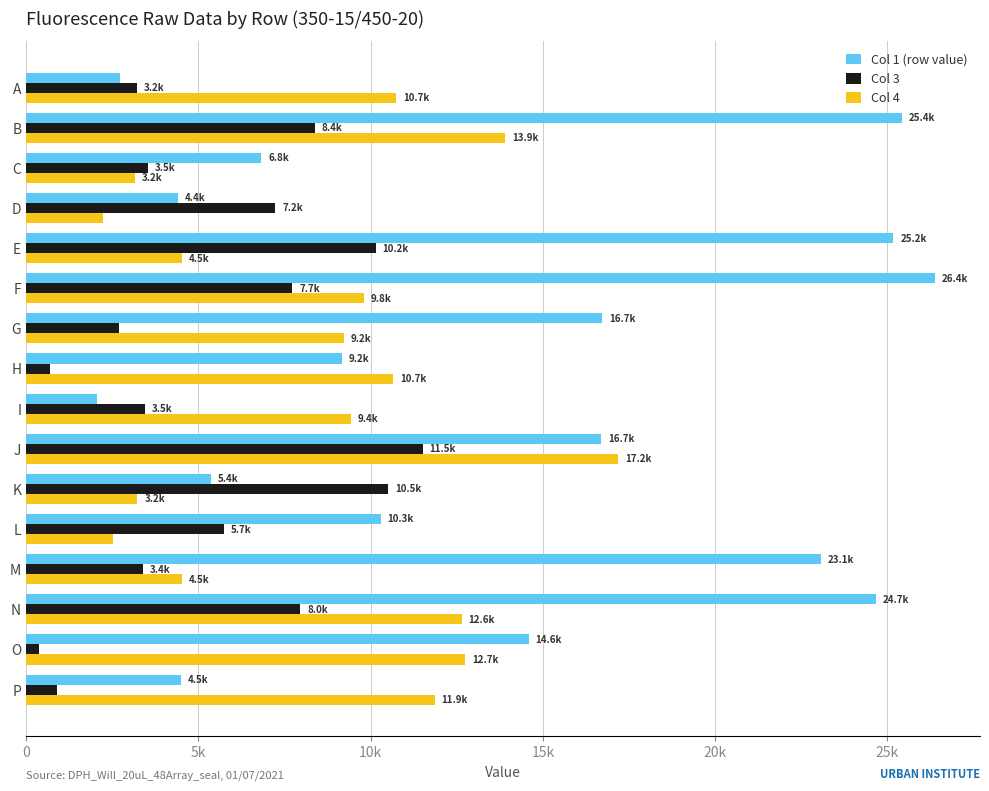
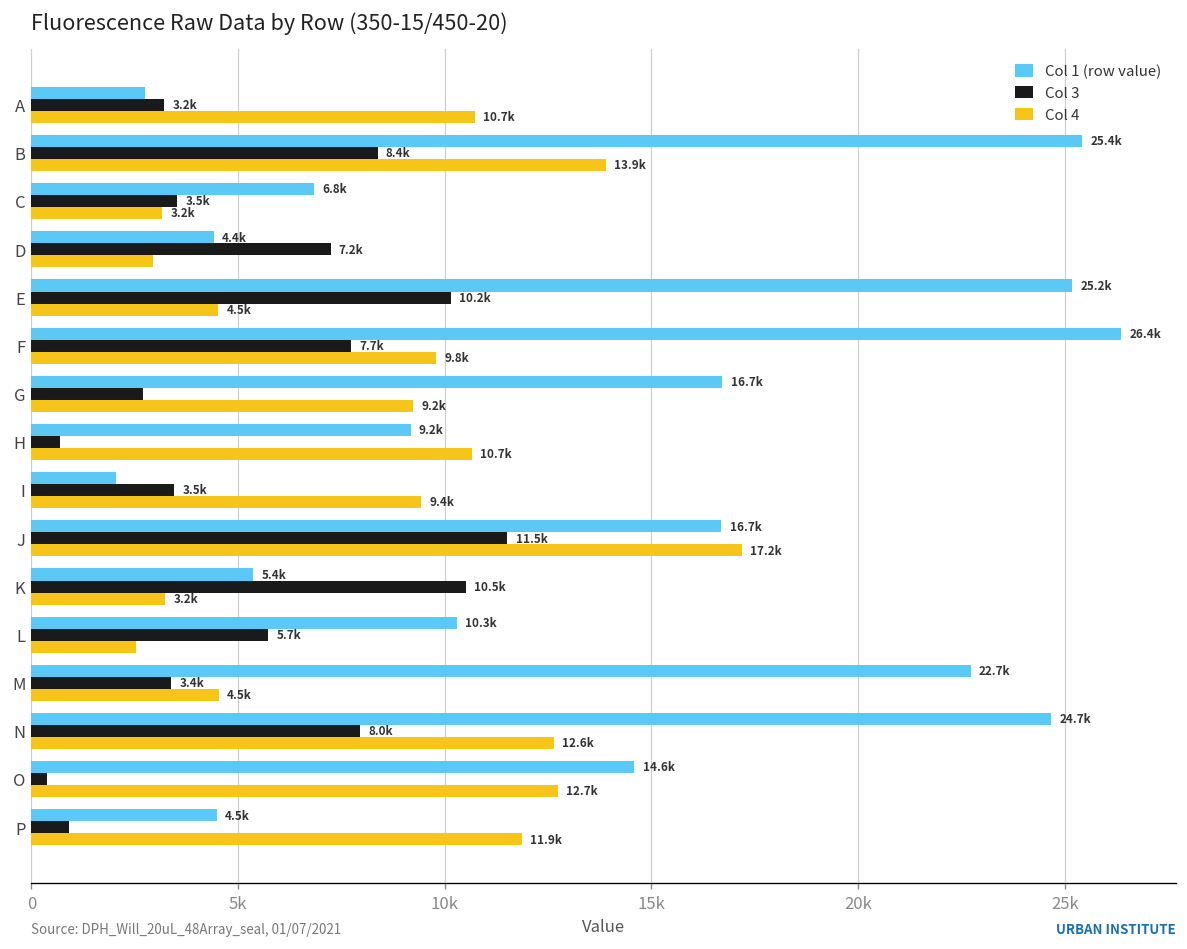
Col 4, D: 2200 -> 2900
Col 1 (row value), M: 23.1k -> 22.7k
